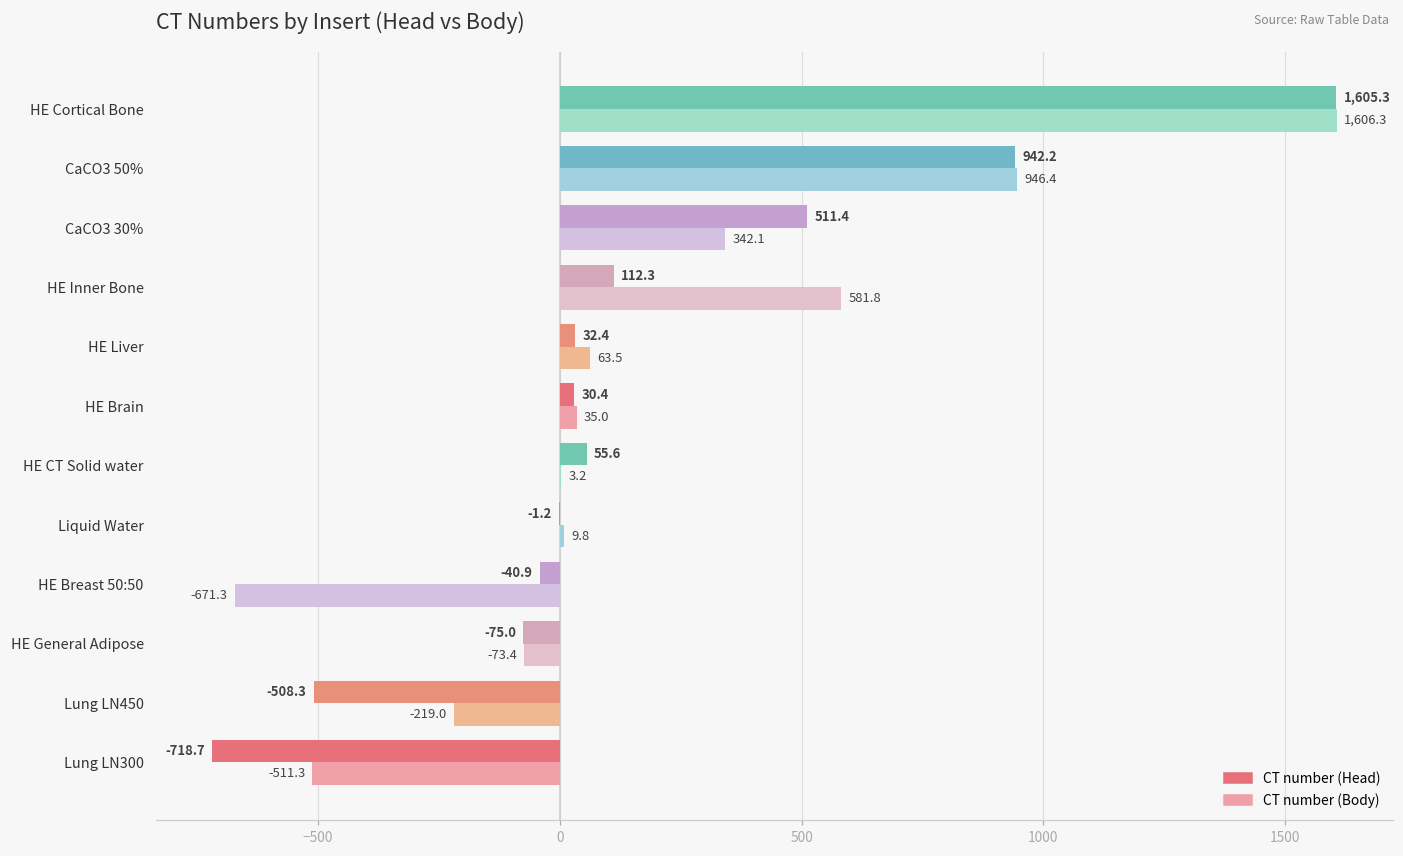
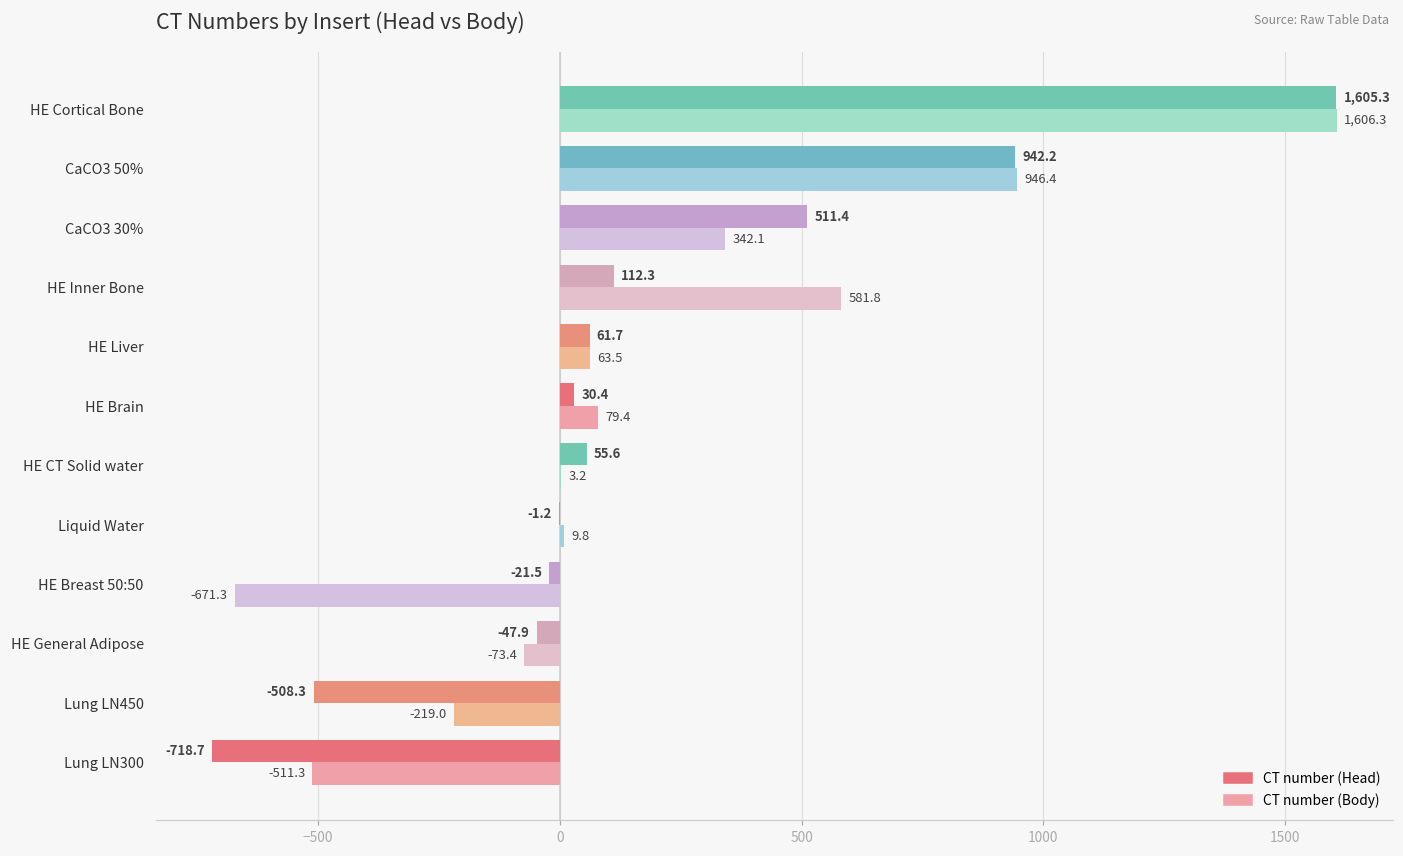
CT number (Head), HE Liver: 32.4 -> 61.7
CT number (Body), HE Brain: 35.0 -> 79.4
CT number (Head), HE Breast 50:50: -40.9 -> -21.5
CT number (Head), HE General Adipose: -75.0 -> -47.9
